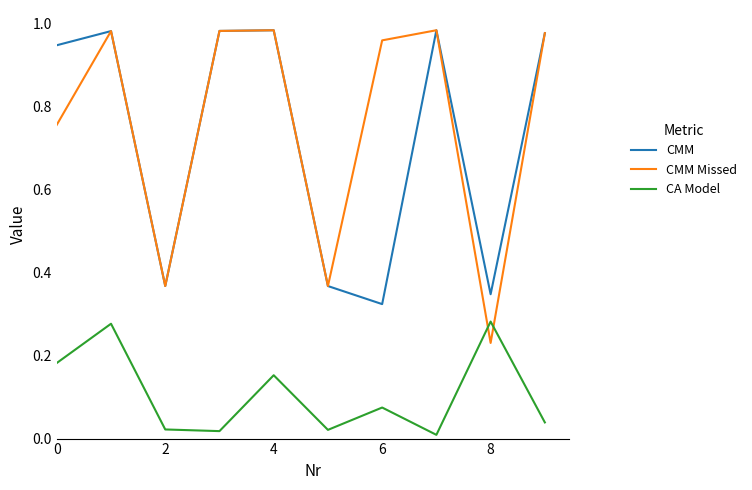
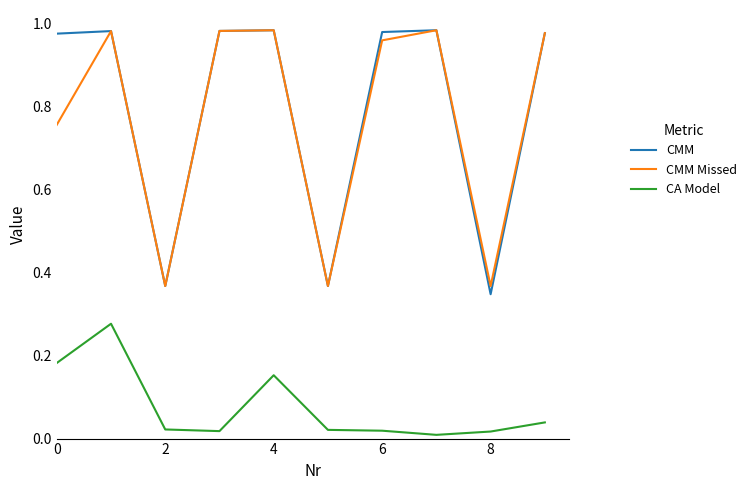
CMM, 0: 0.95 -> 0.98
CMM, 6: 0.32 -> 0.98
CA Model, 6: 0.07 -> 0.02
CMM Missed, 8: 0.23 -> 0.37
CA Model, 8: 0.28 -> 0.02
